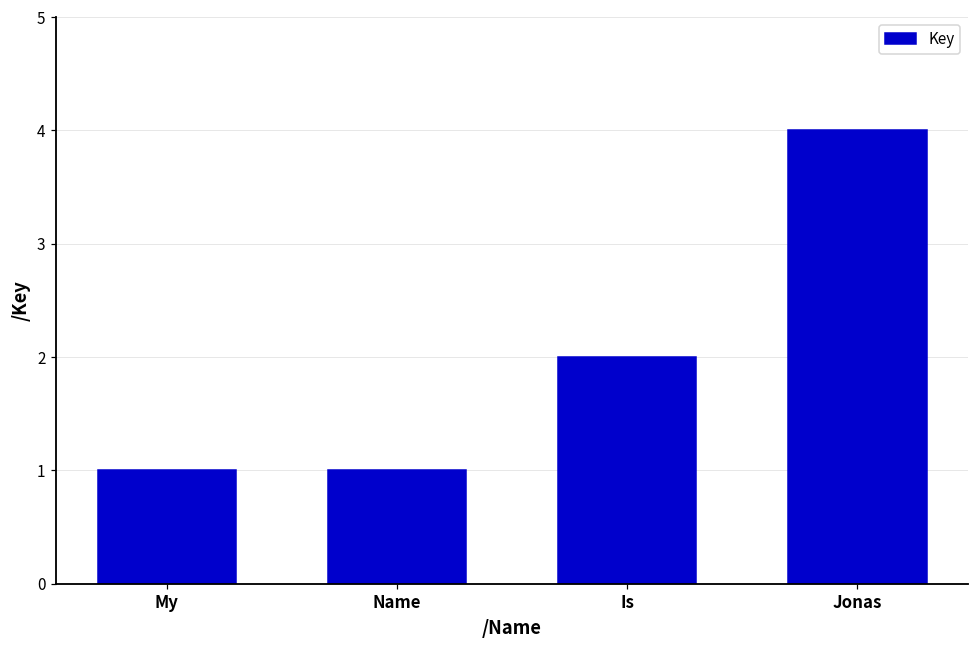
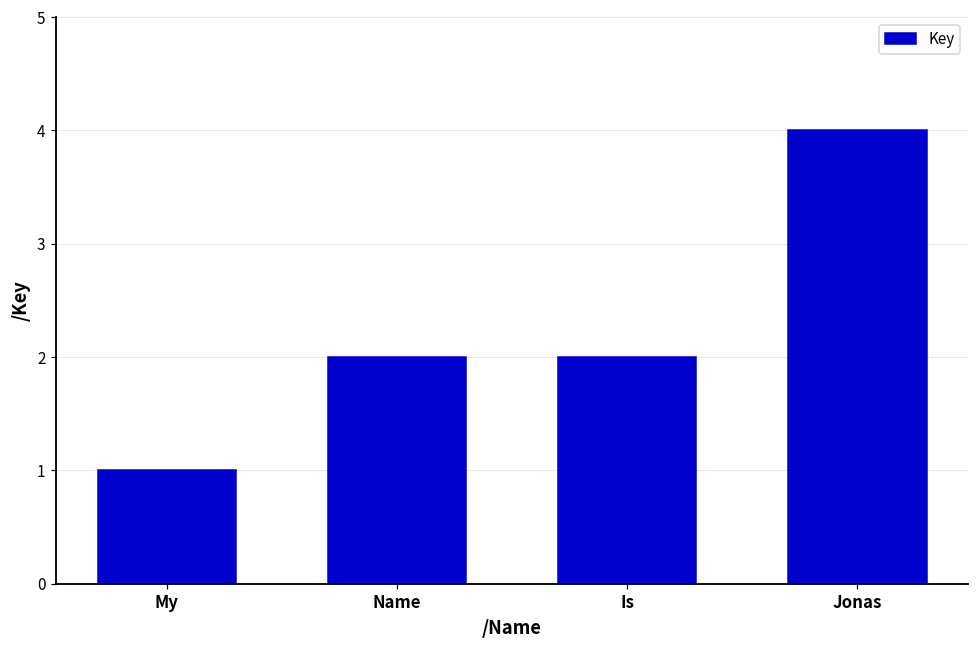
Name: 1 -> 2
